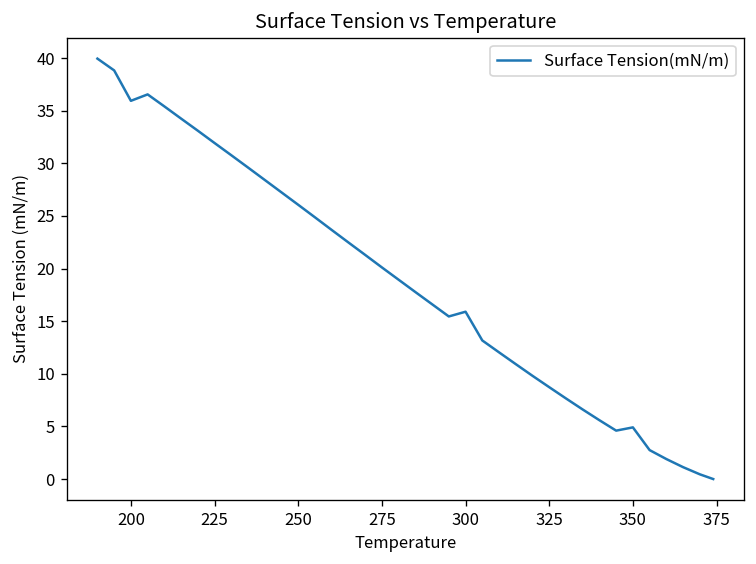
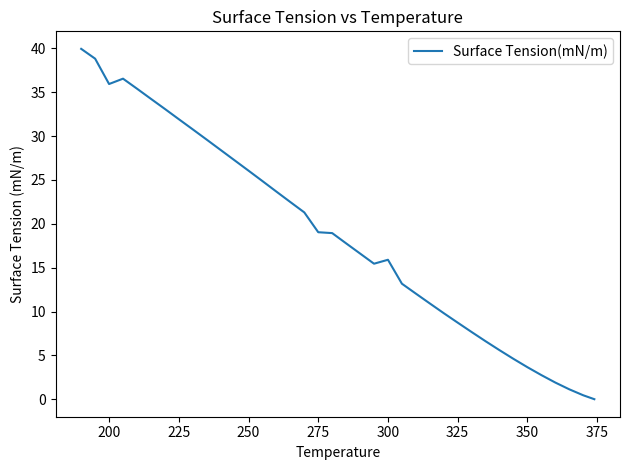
275: 20 -> 19
350: 5 -> 4
